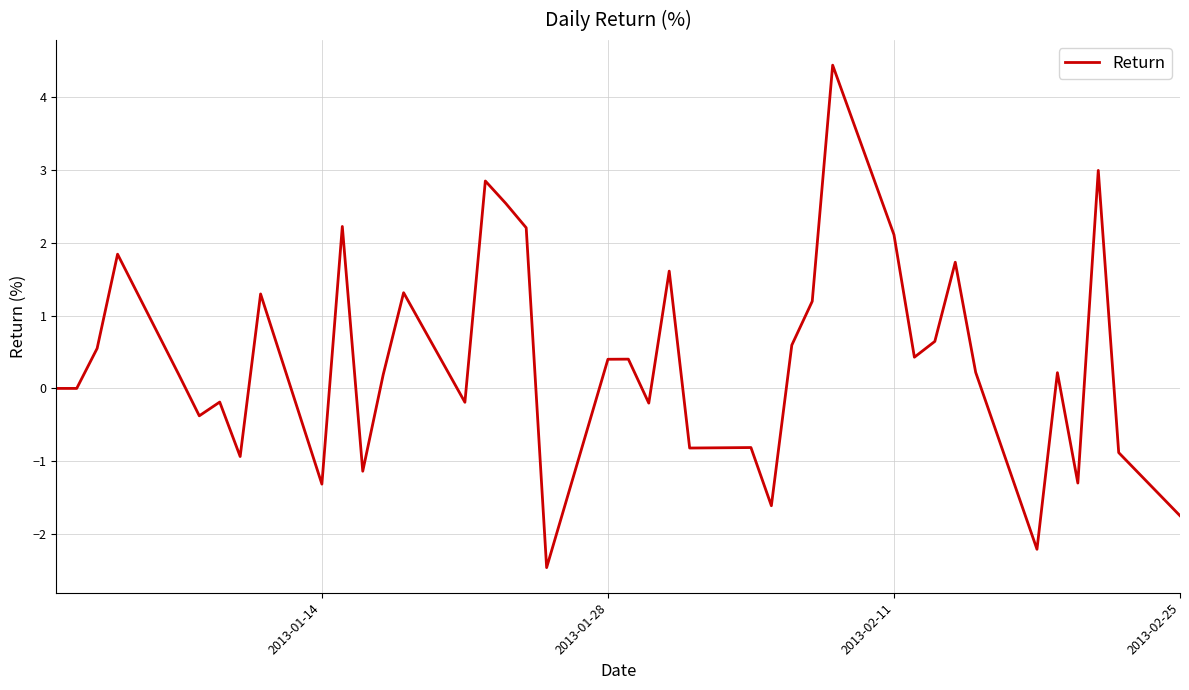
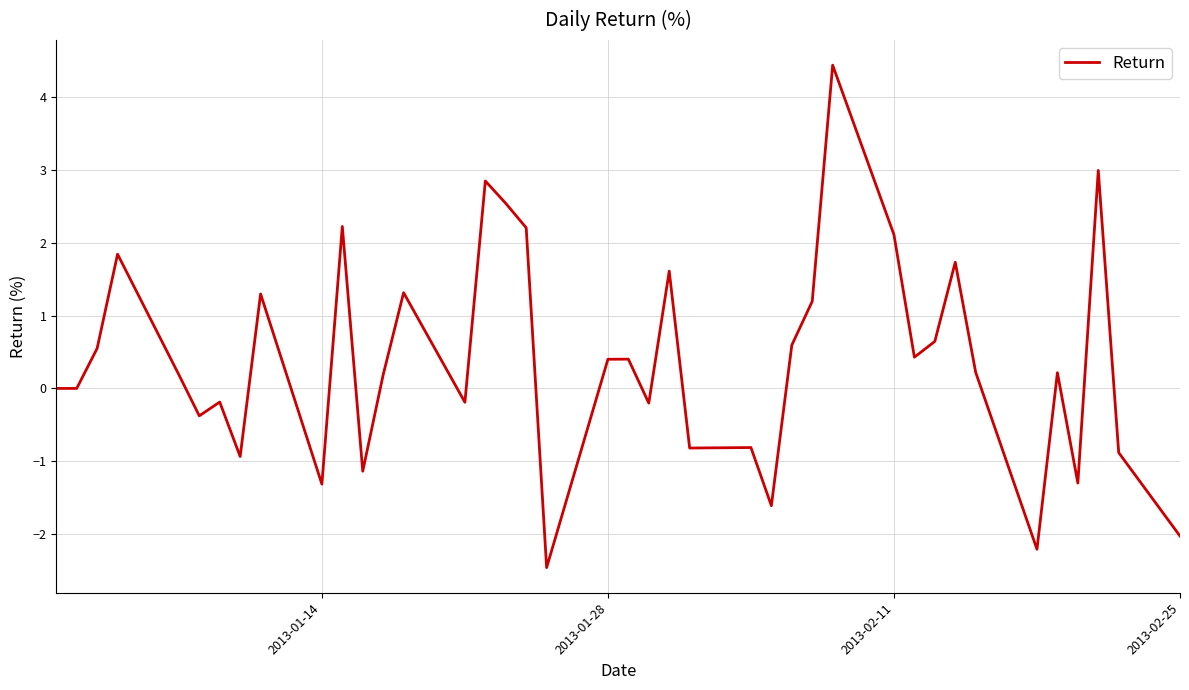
2013-02-25: -1.7 -> -2.0
